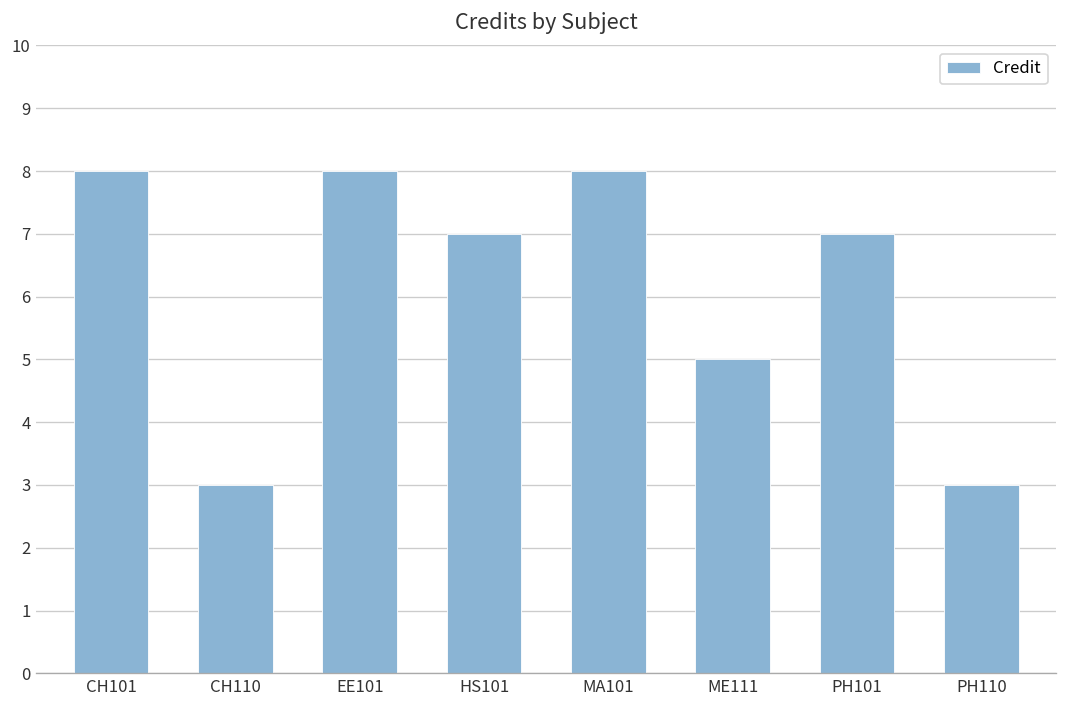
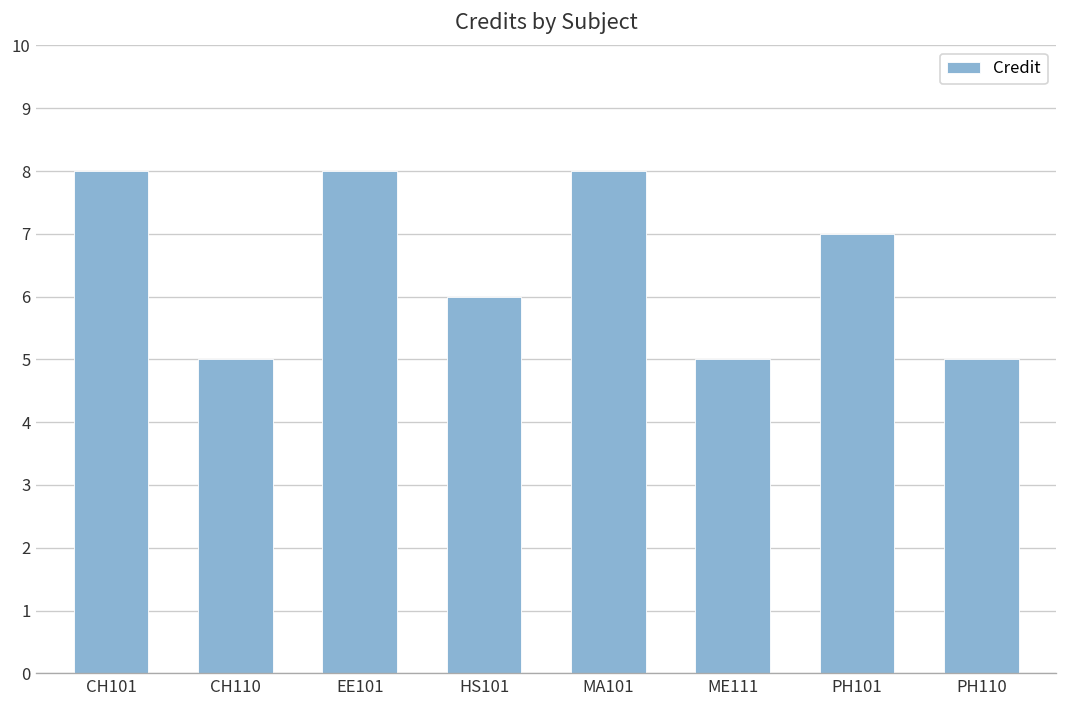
CH110: 3 -> 5
HS101: 7 -> 6
PH110: 3 -> 5
